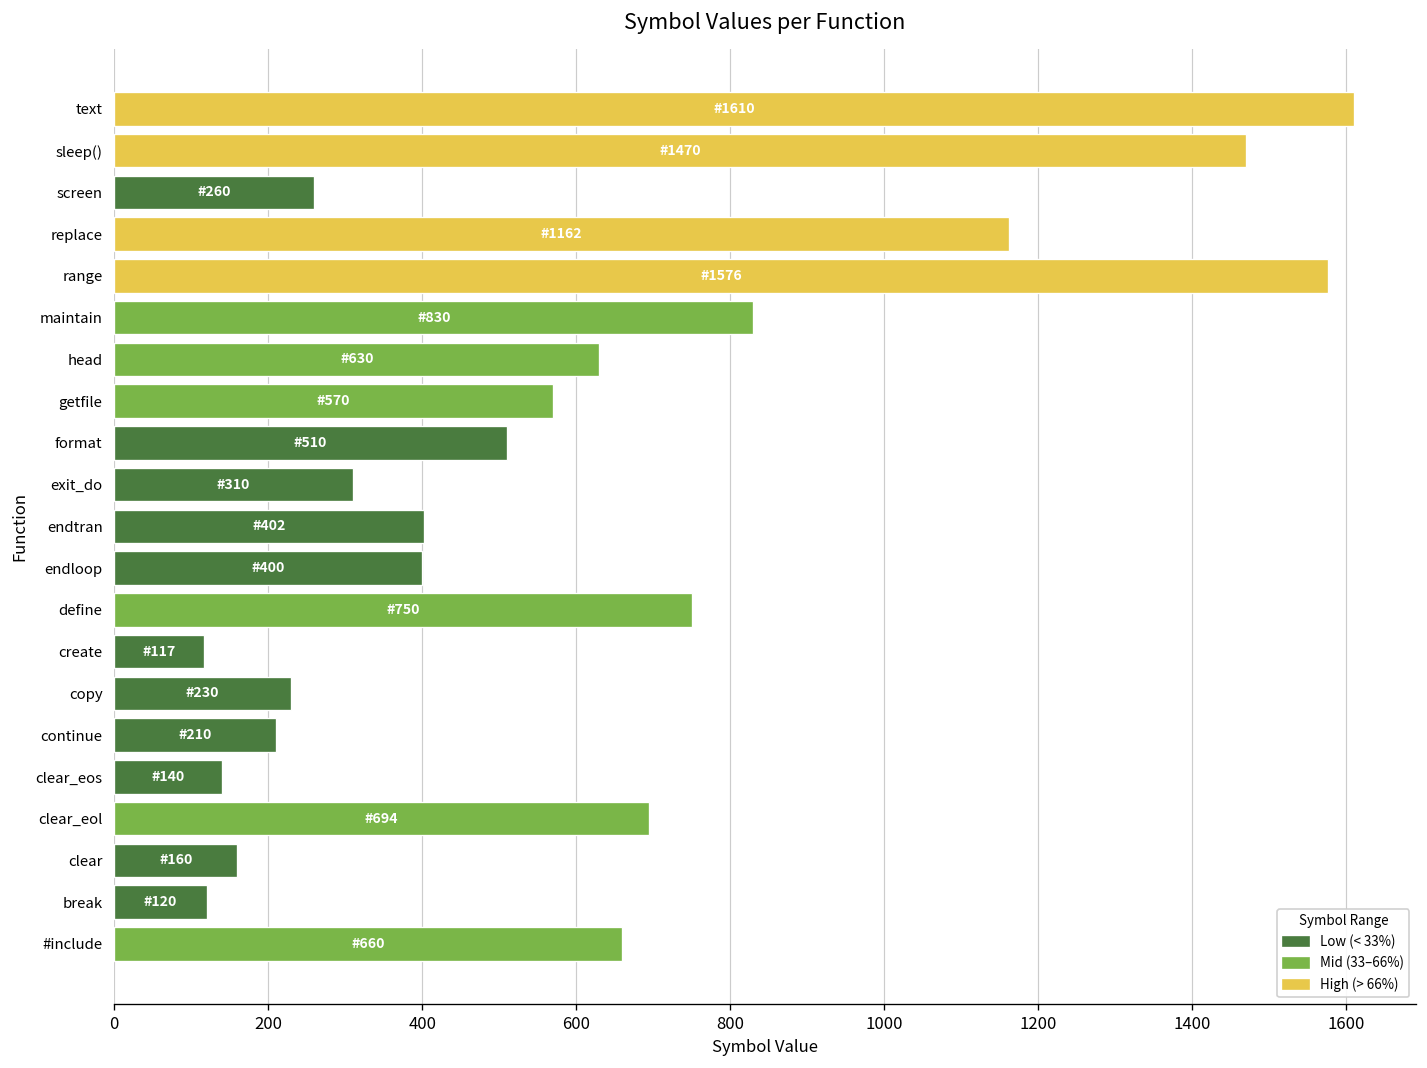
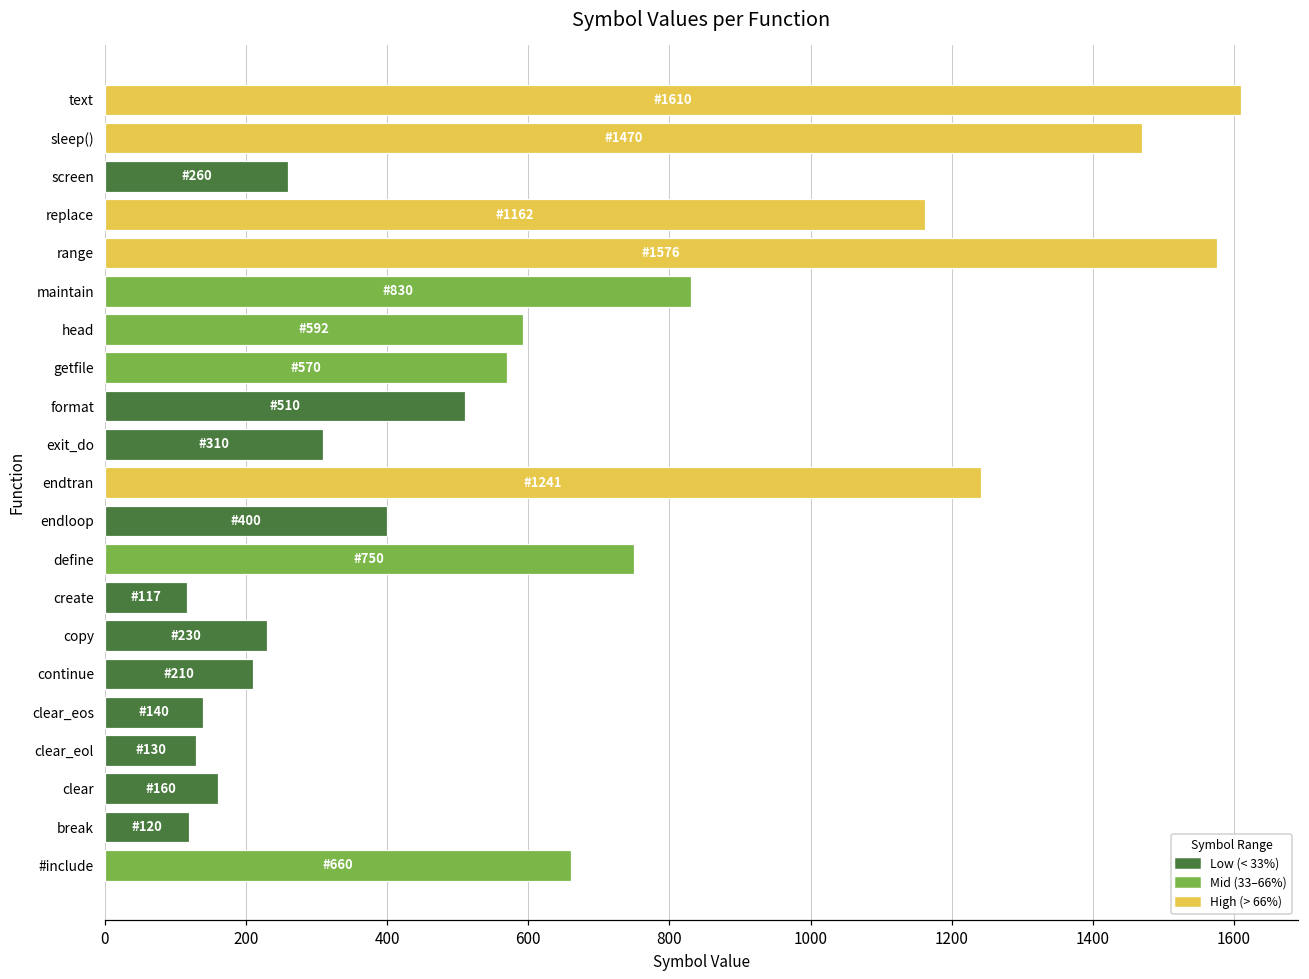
head: 630 -> 592
endtran: 402 -> 1241
clear_eol: 694 -> 130
